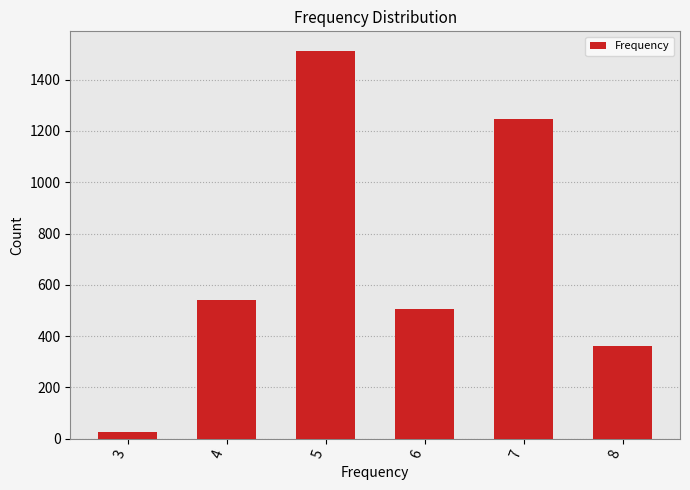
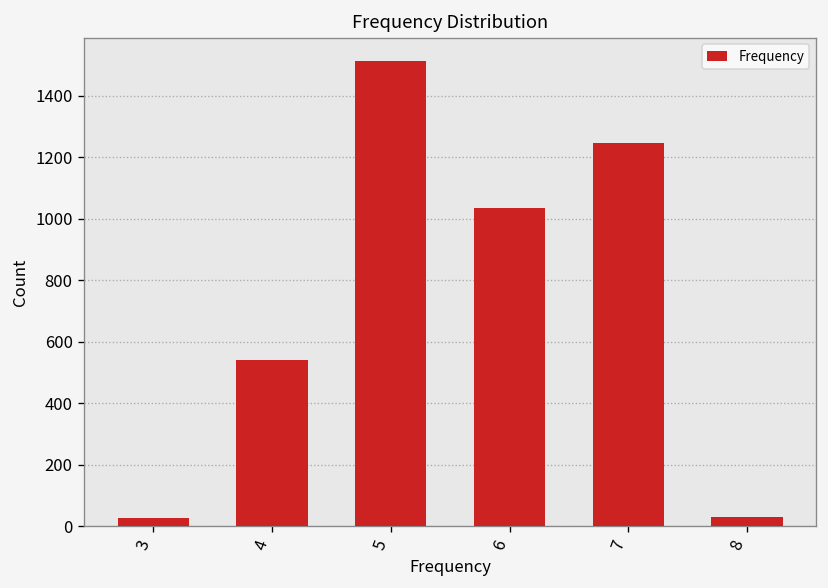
6: 510 -> 1040
8: 360 -> 30
